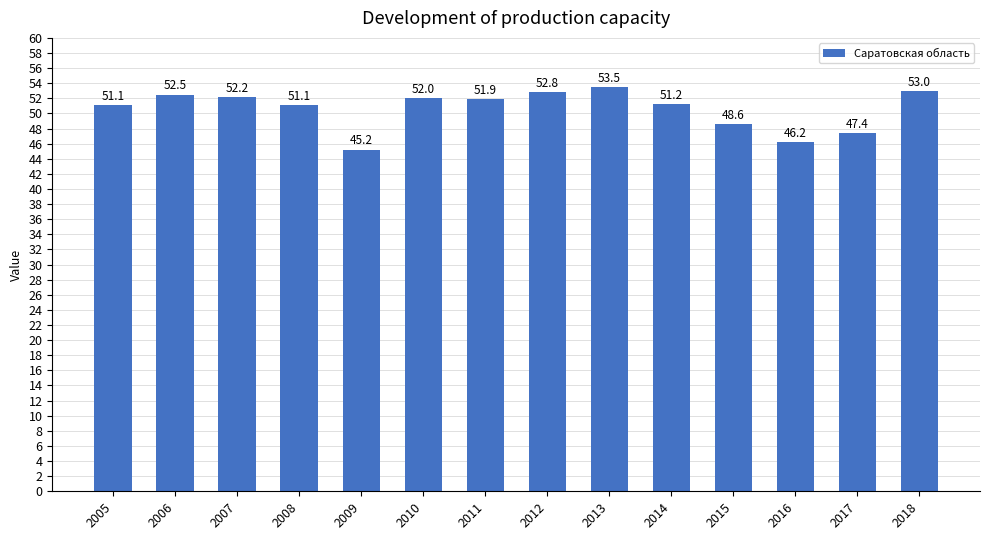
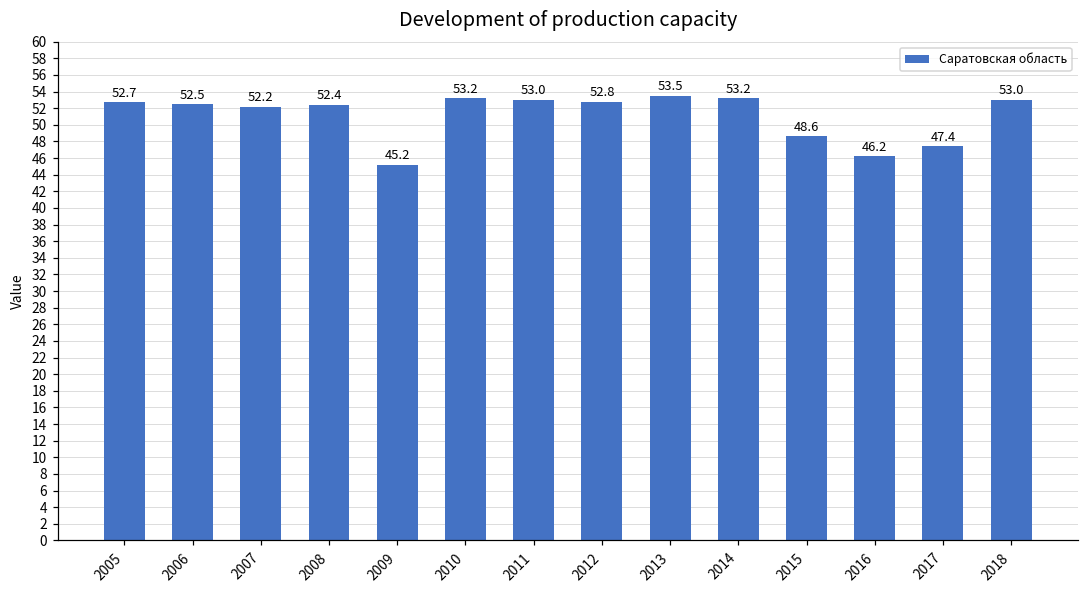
2005: 51.1 -> 52.7
2008: 51.1 -> 52.4
2010: 52.0 -> 53.2
2011: 51.9 -> 53.0
2014: 51.2 -> 53.2
